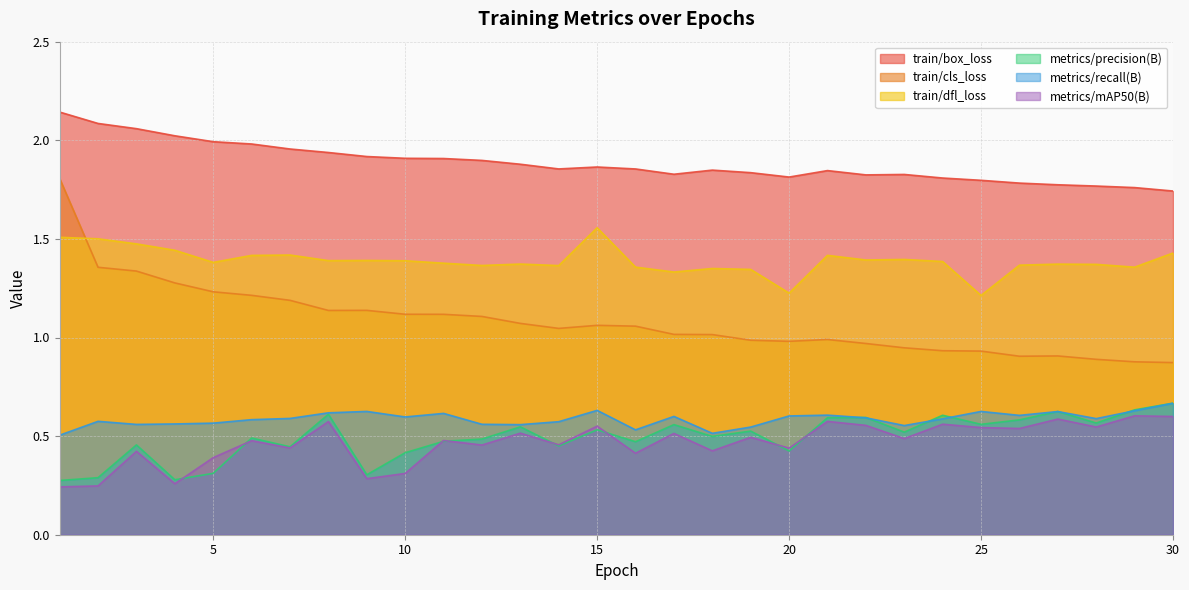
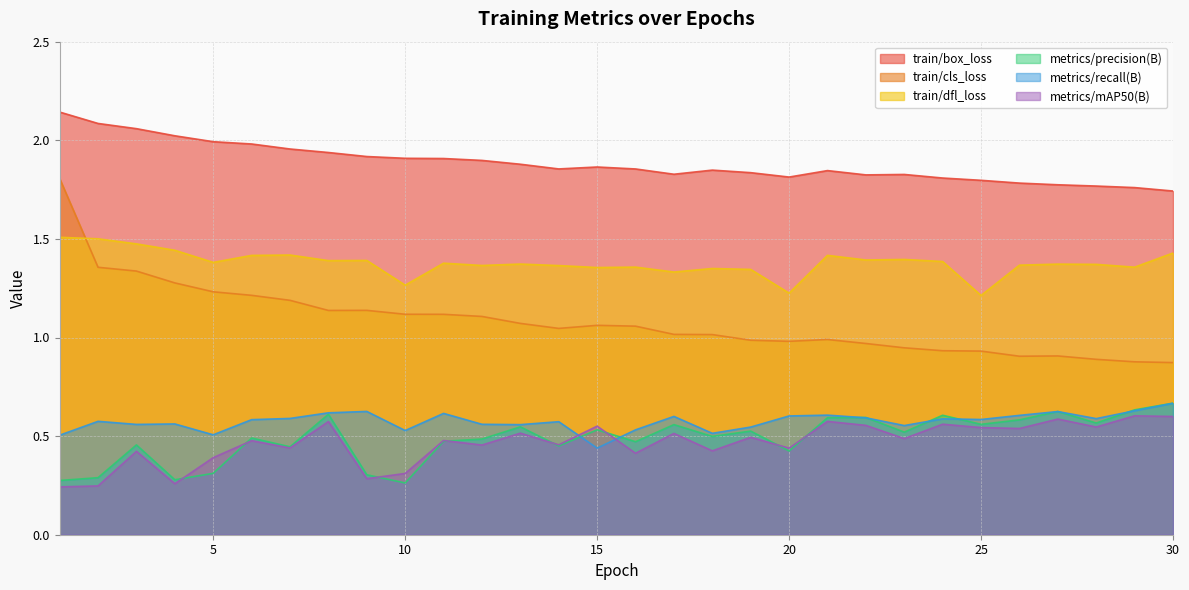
metrics/recall(B), 5: 0.57 -> 0.51
train/dfl_loss, 10: 1.39 -> 1.27
metrics/precision(B), 10: 0.42 -> 0.26
metrics/recall(B), 10: 0.60 -> 0.53
train/dfl_loss, 15: 1.56 -> 1.35
metrics/recall(B), 15: 0.63 -> 0.44
metrics/recall(B), 25: 0.63 -> 0.58
